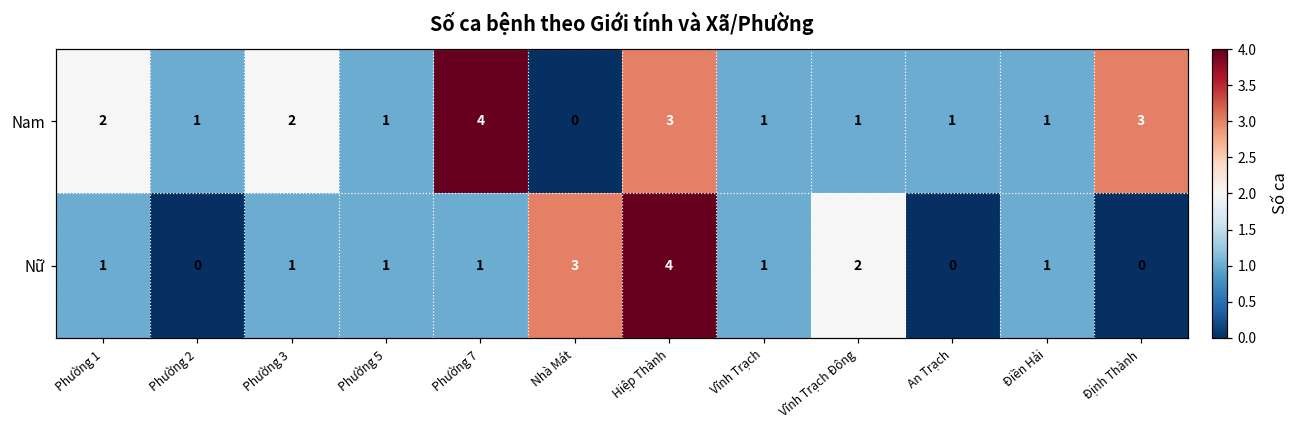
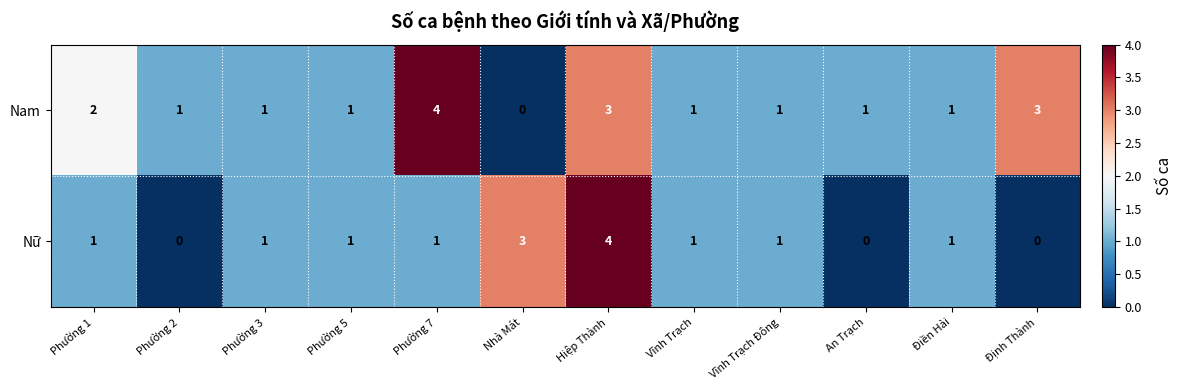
Nam, Phường 3: 2 -> 1
Nữ, Vĩnh Trạch Đông: 2 -> 1
